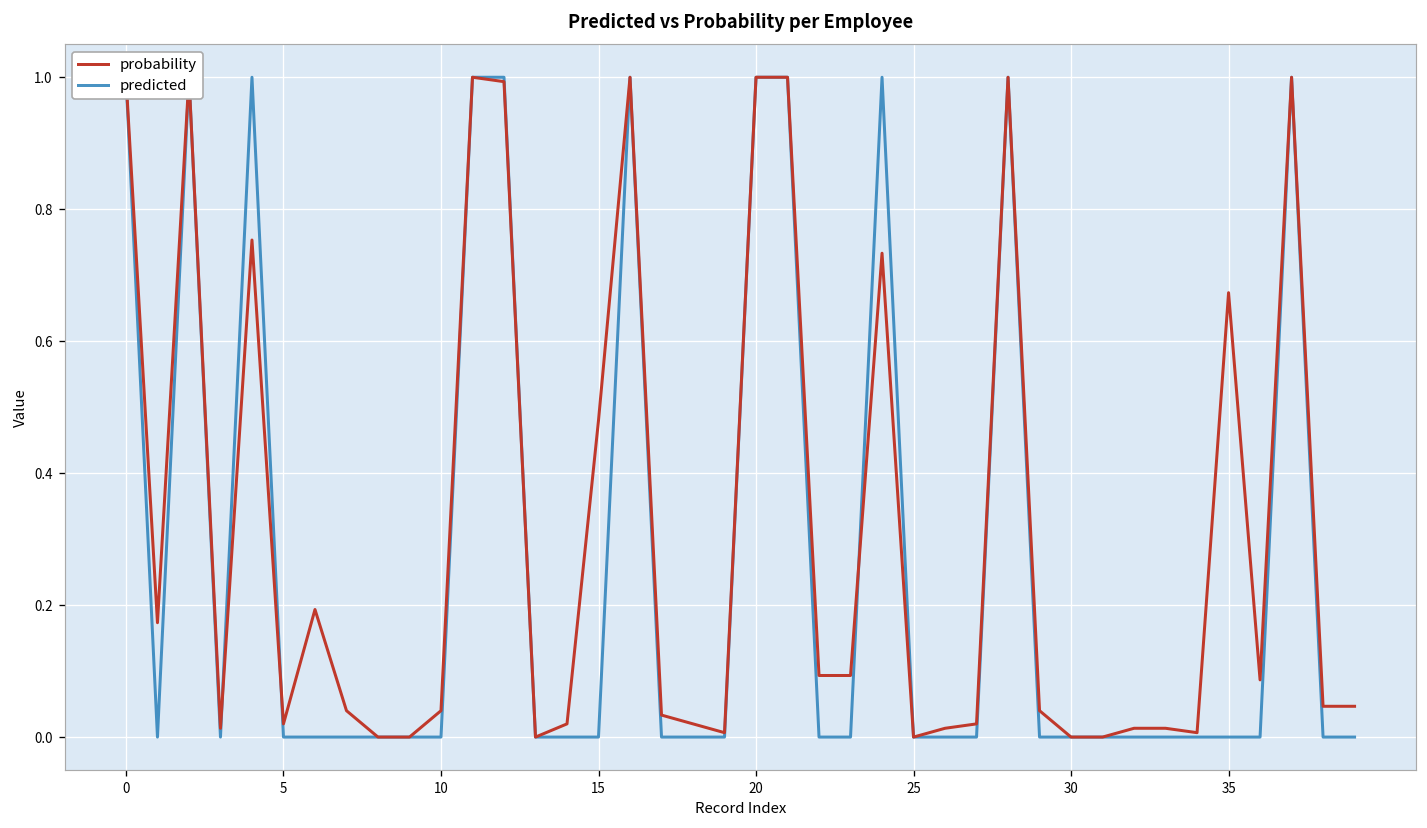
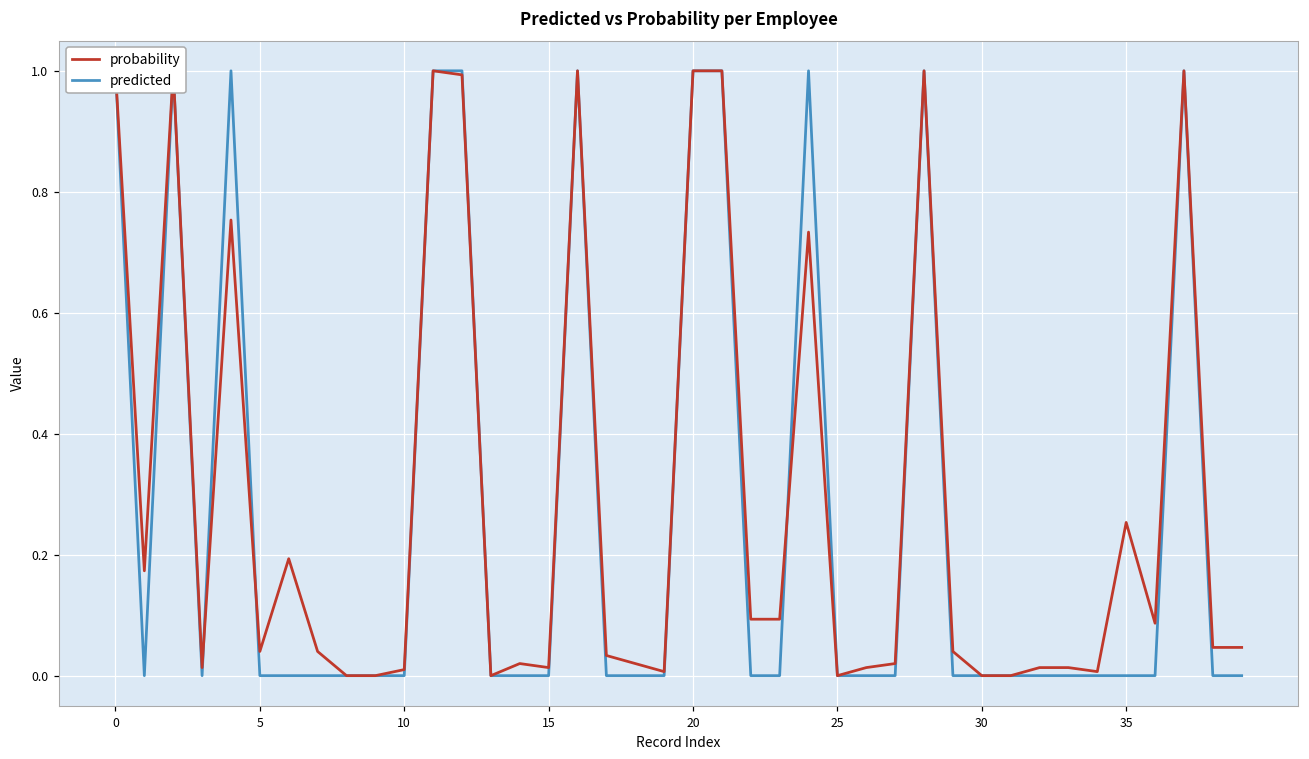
probability, 5: 0.02 -> 0.04
probability, 10: 0.04 -> 0.01
probability, 15: 0.48 -> 0.01
probability, 35: 0.67 -> 0.25
